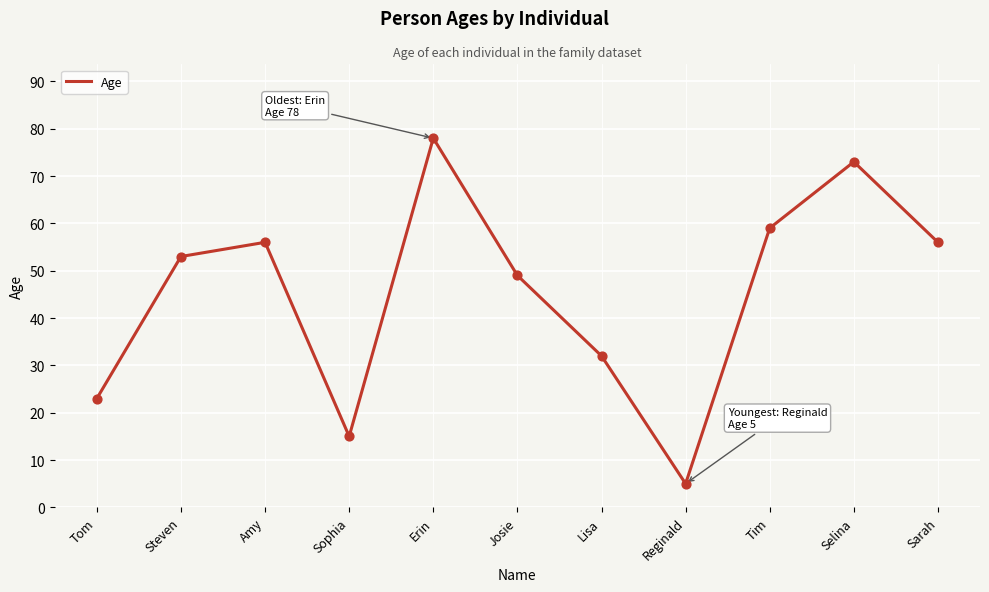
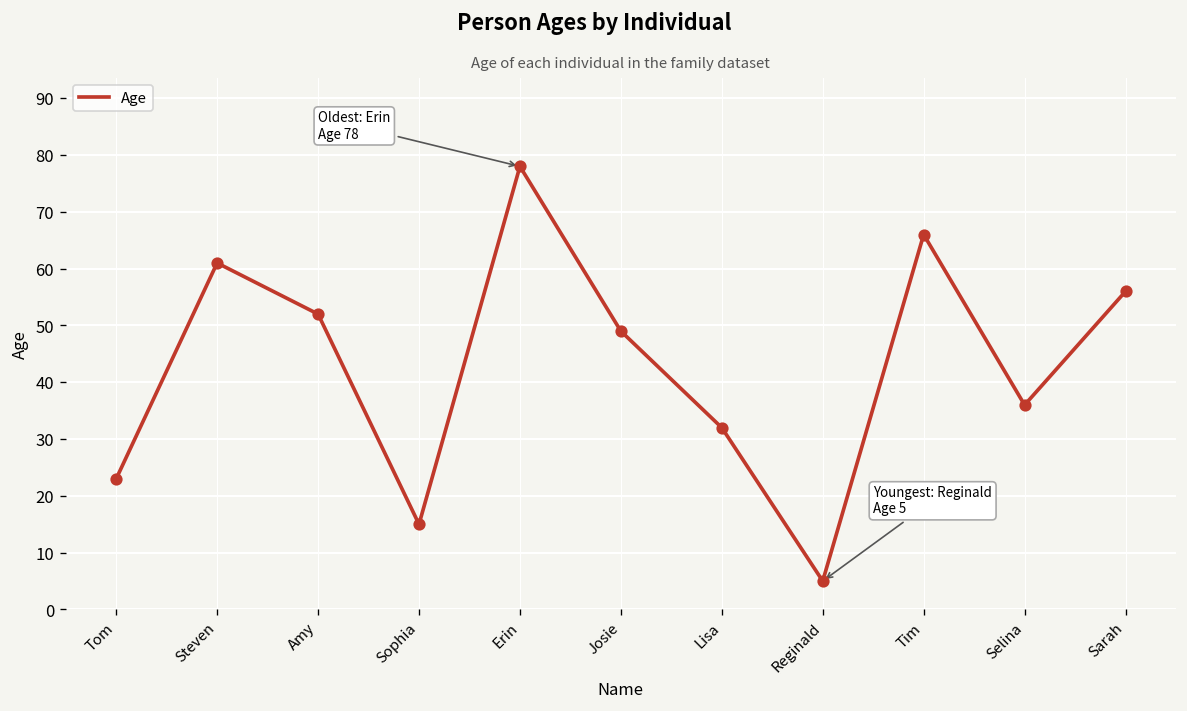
Steven: 53 -> 61
Amy: 56 -> 52
Tim: 59 -> 66
Selina: 73 -> 36
